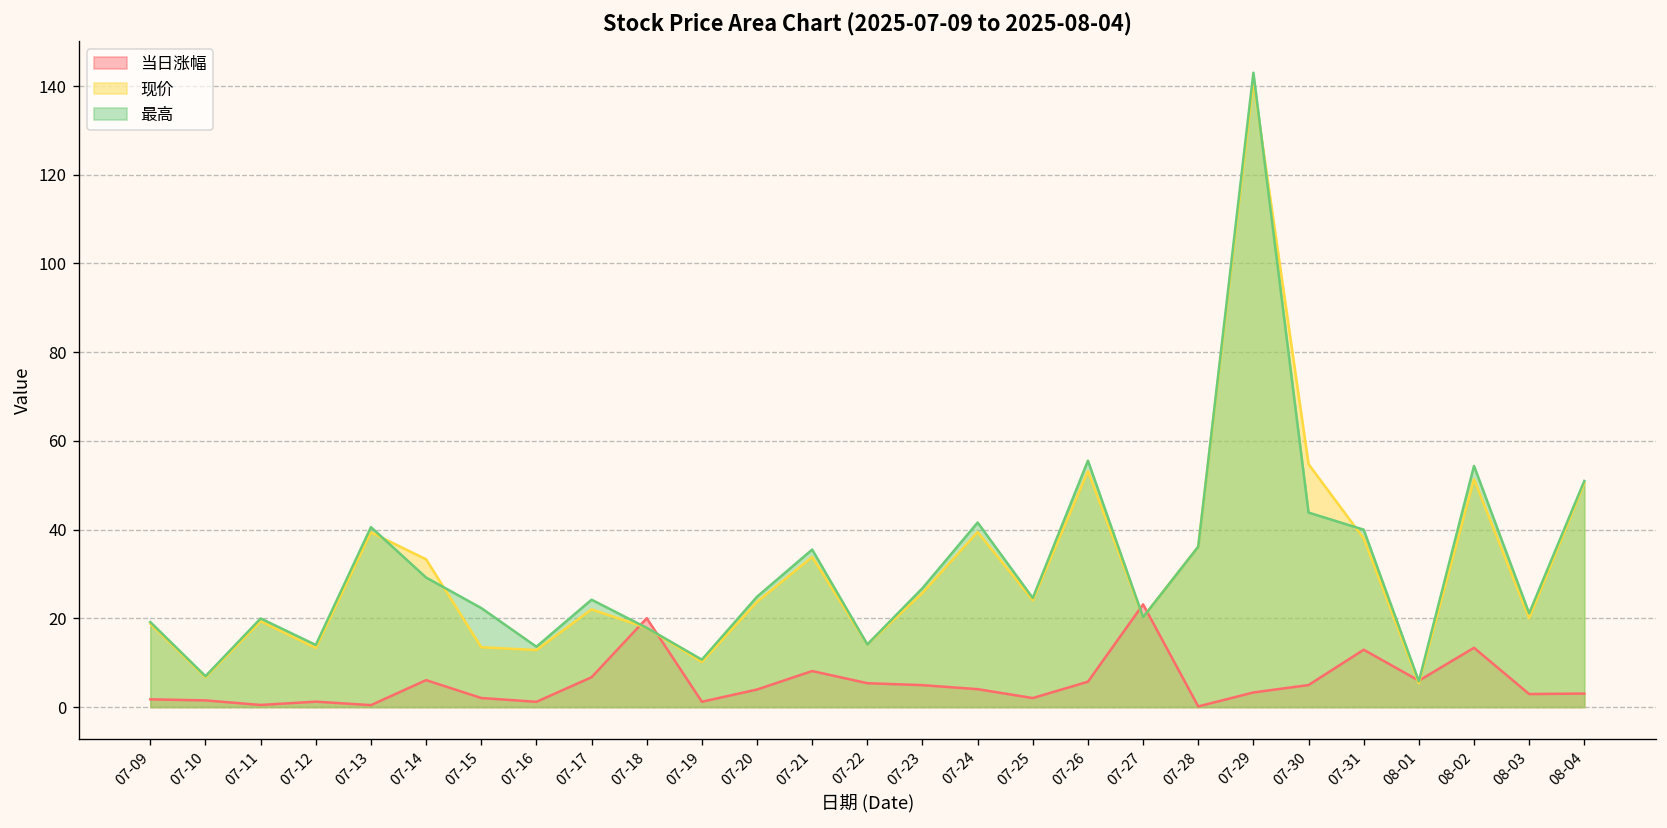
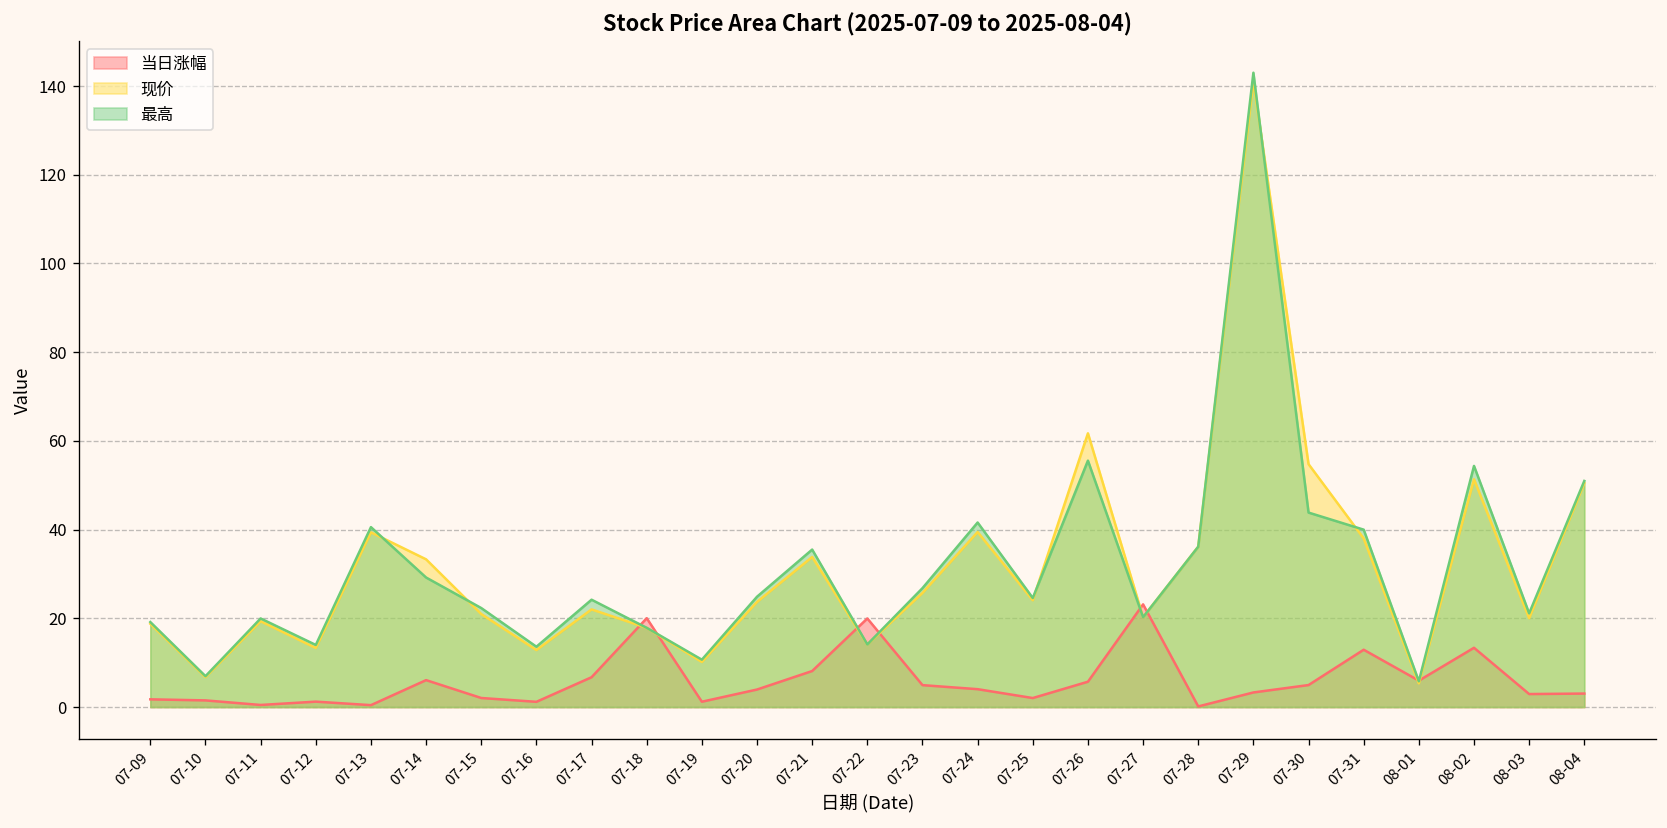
现价, 07-15: 13 -> 21
当日涨幅, 07-22: 5 -> 20
现价, 07-26: 53 -> 62
